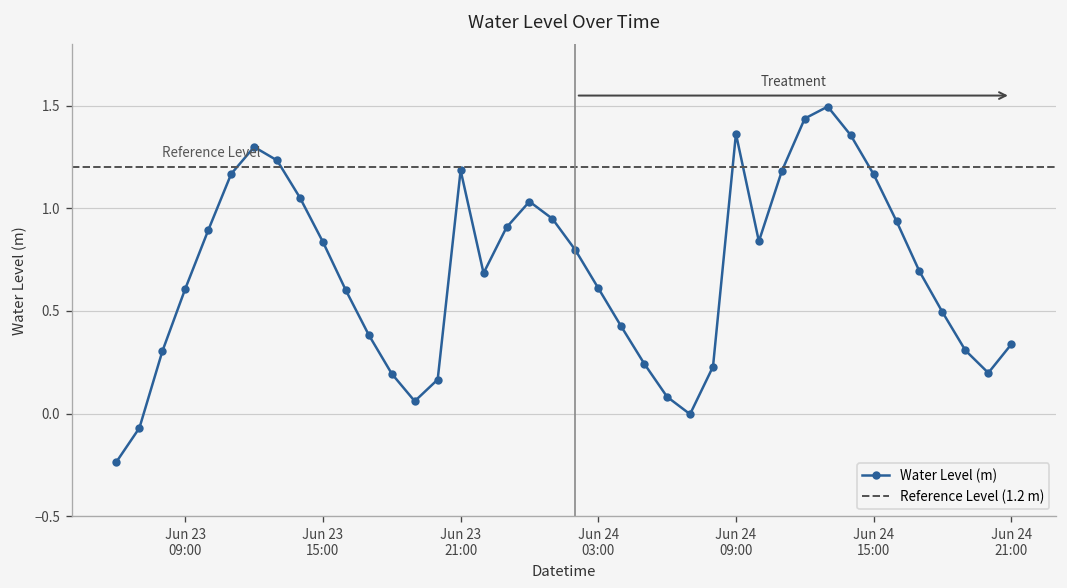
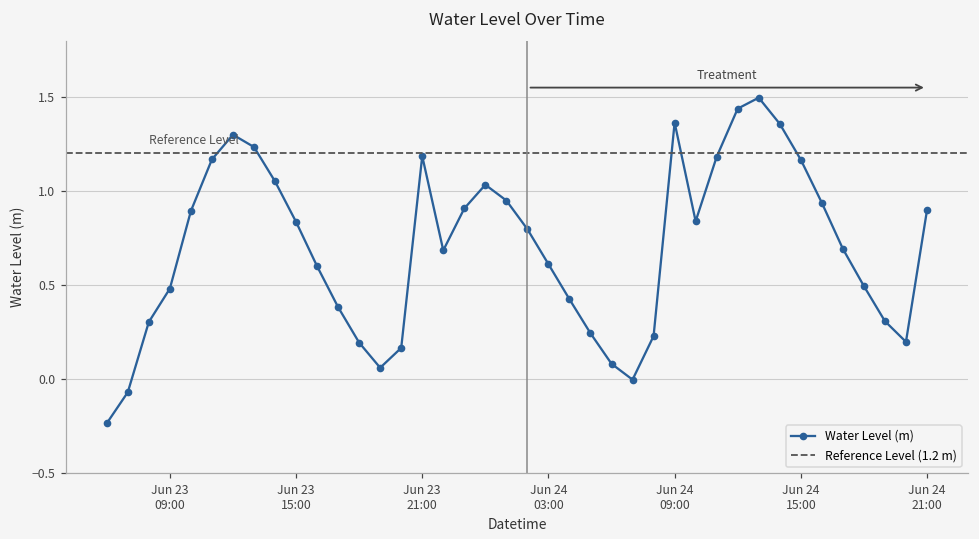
Jun 23 09:00: 0.61 -> 0.48
Jun 24 21:00: 0.34 -> 0.90
